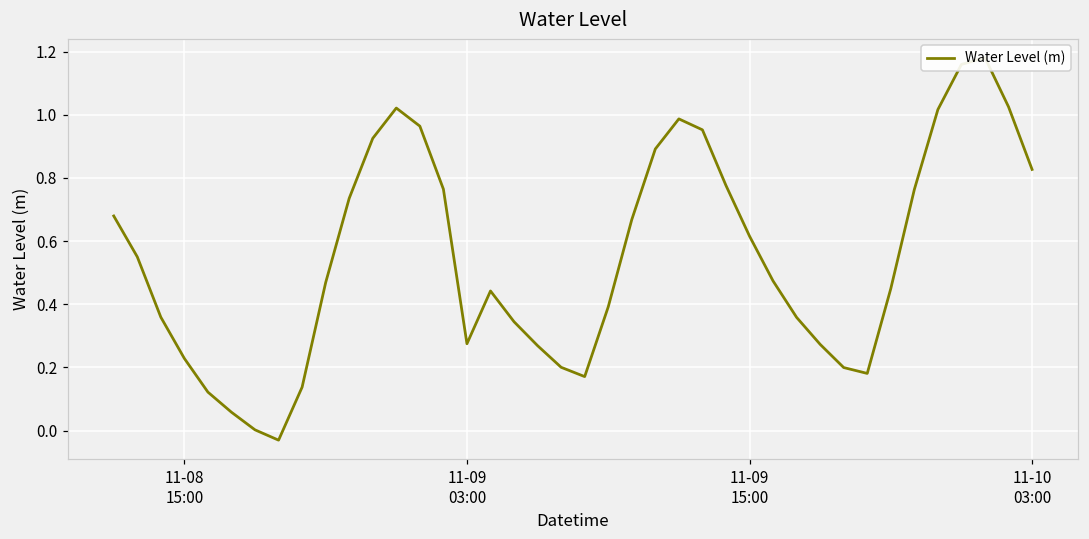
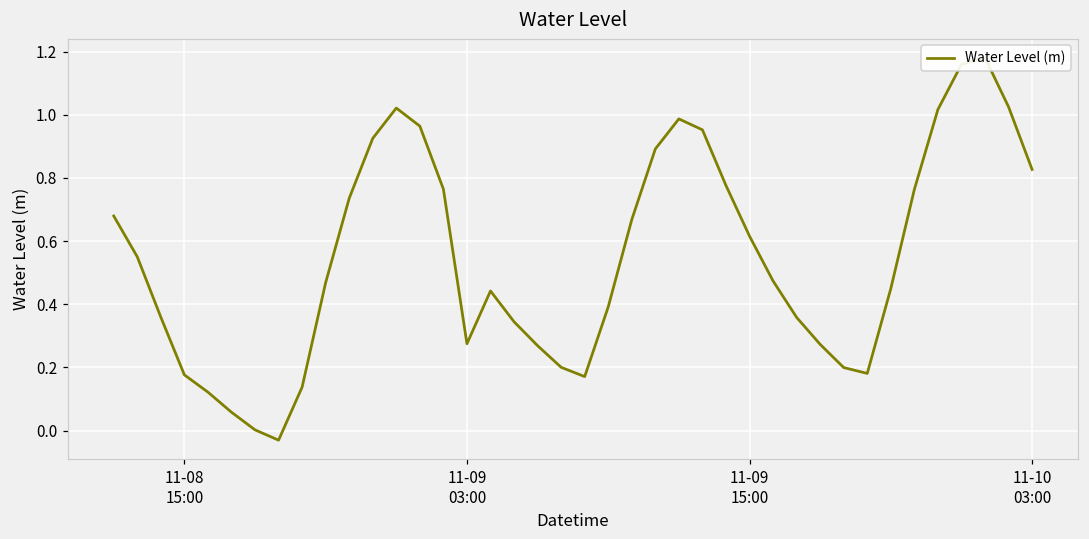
11-08 15:00: 0.23 -> 0.18
